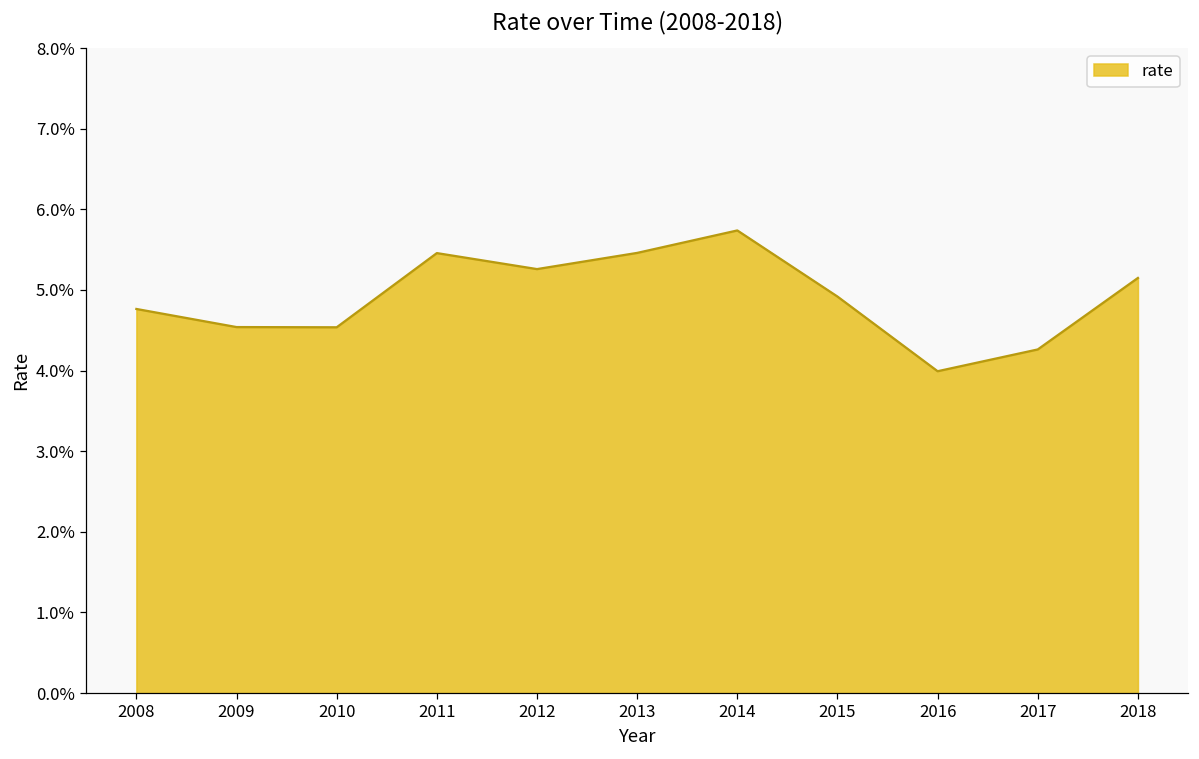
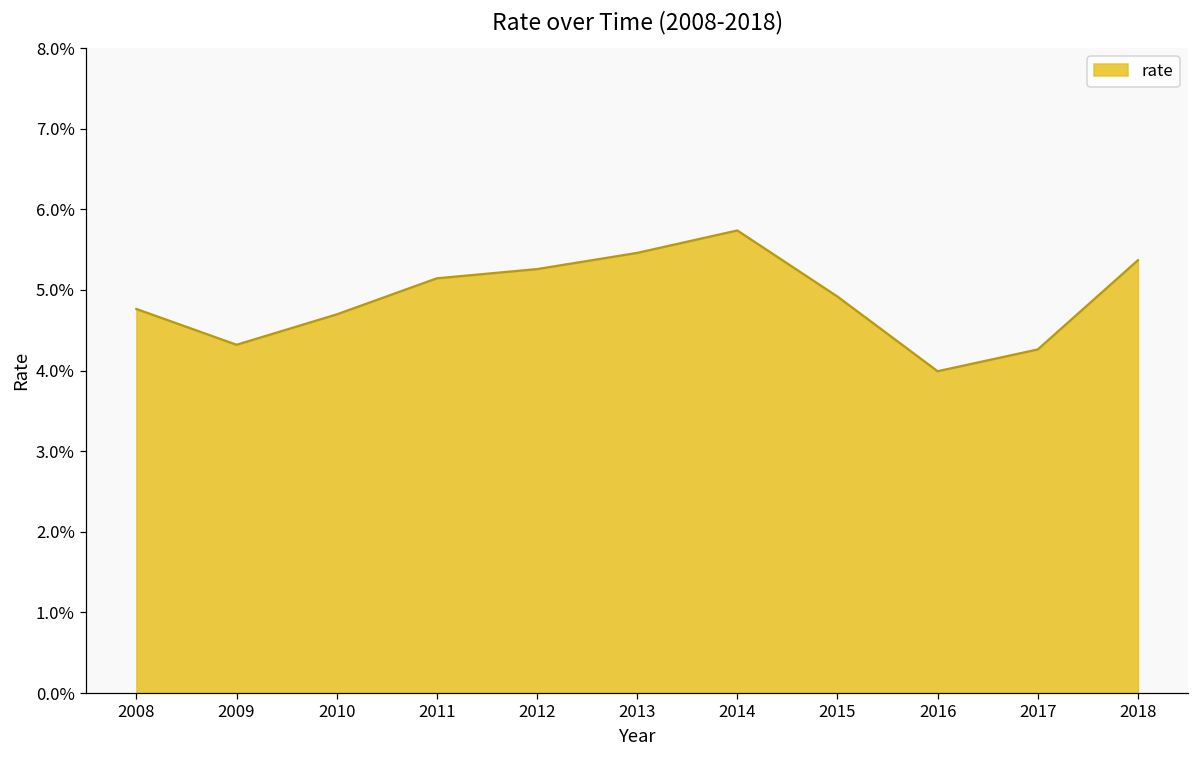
2009: 4.5% -> 4.3%
2010: 4.5% -> 4.7%
2011: 5.5% -> 5.1%
2018: 5.1% -> 5.4%
